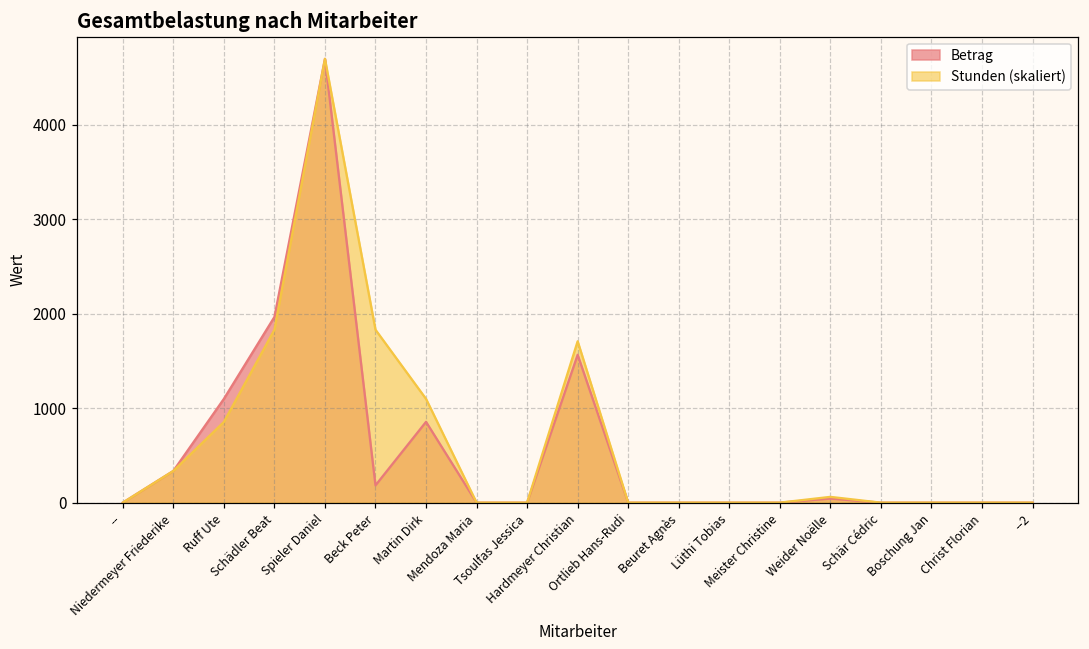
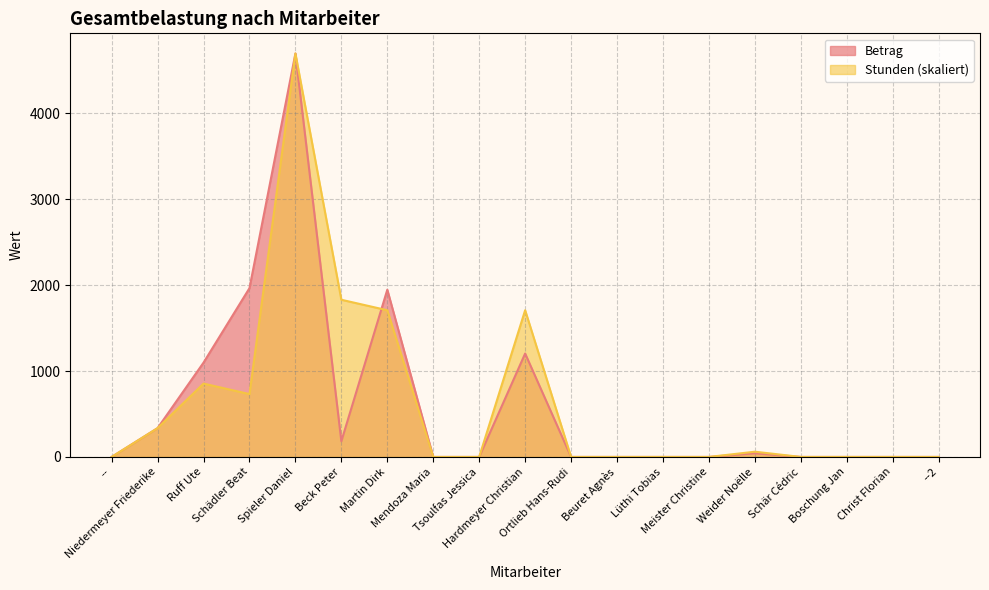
Stunden (skaliert), Schädler Beat: 1800 -> 700
Betrag, Martin Dirk: 900 -> 1900
Stunden (skaliert), Martin Dirk: 1100 -> 1700
Betrag, Hardmeyer Christian: 1600 -> 1200
